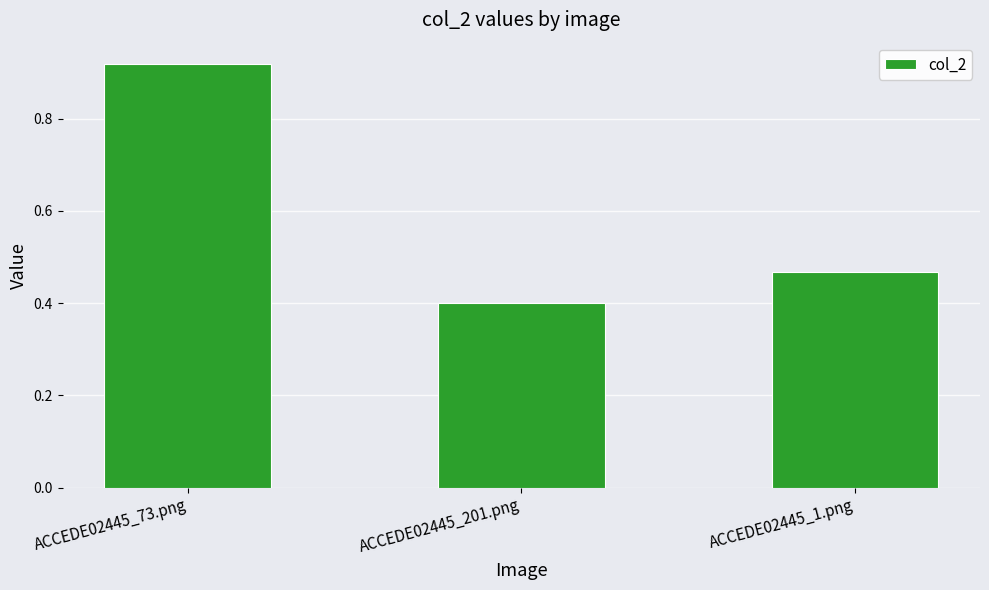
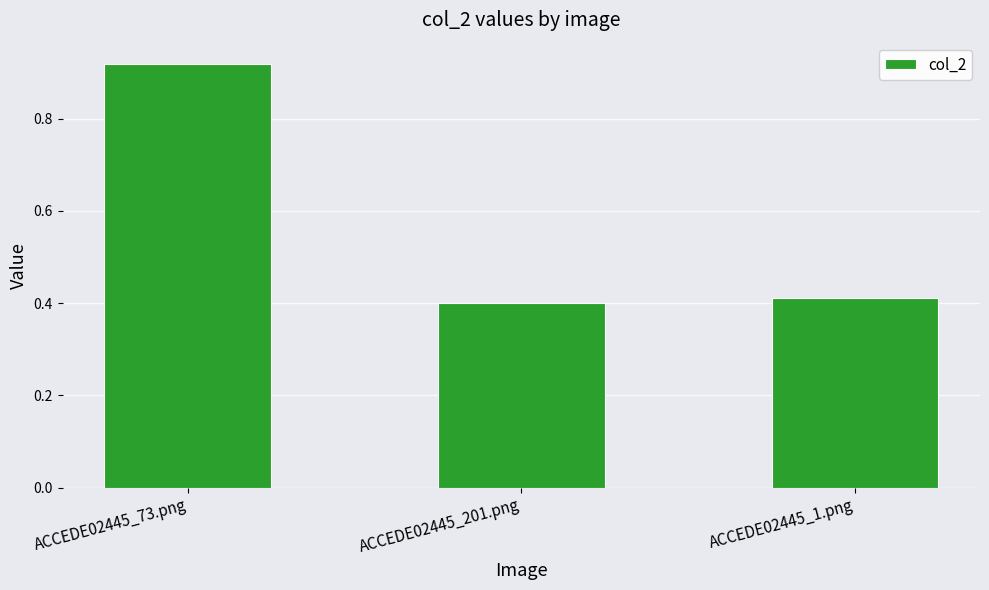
ACCEDE02445_1.png: 0.47 -> 0.41
